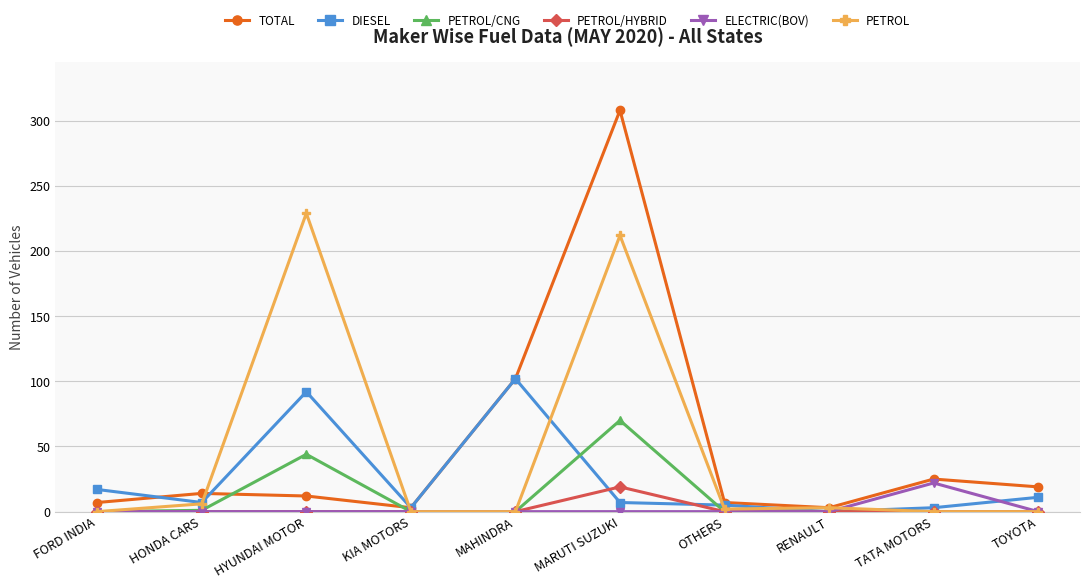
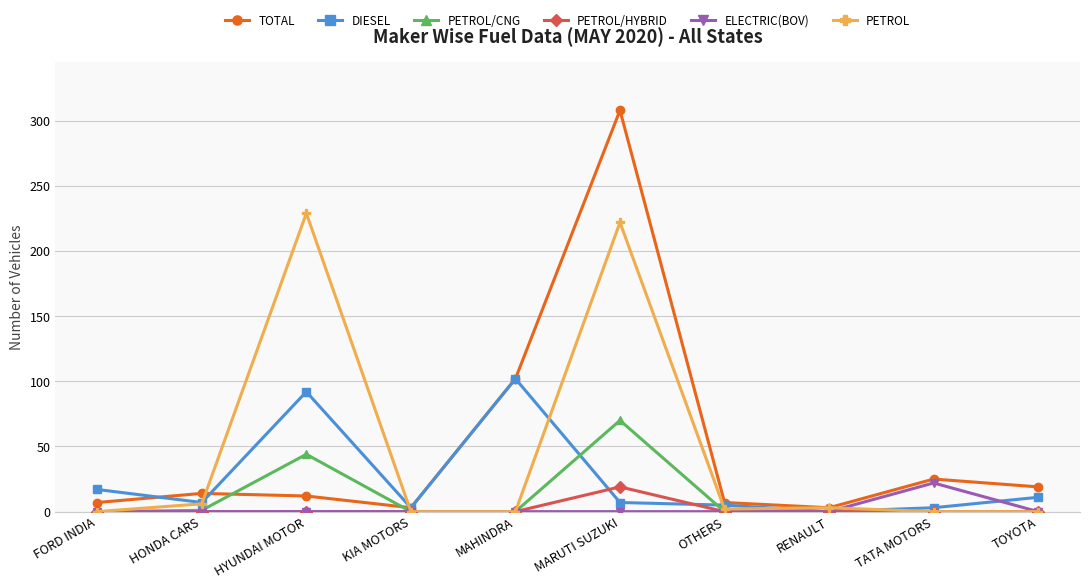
PETROL, MARUTI SUZUKI: 212 -> 222
